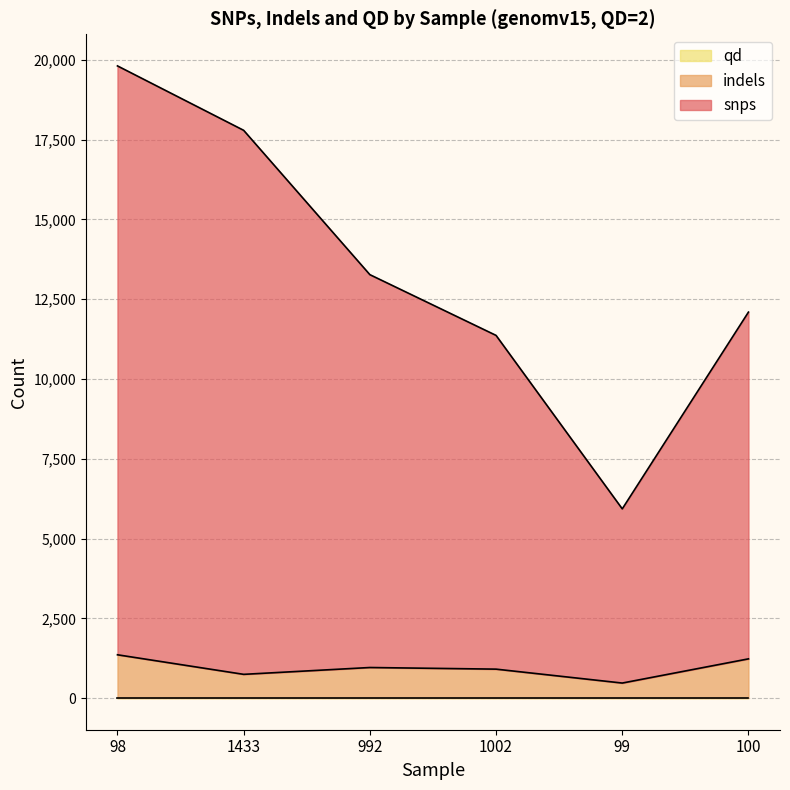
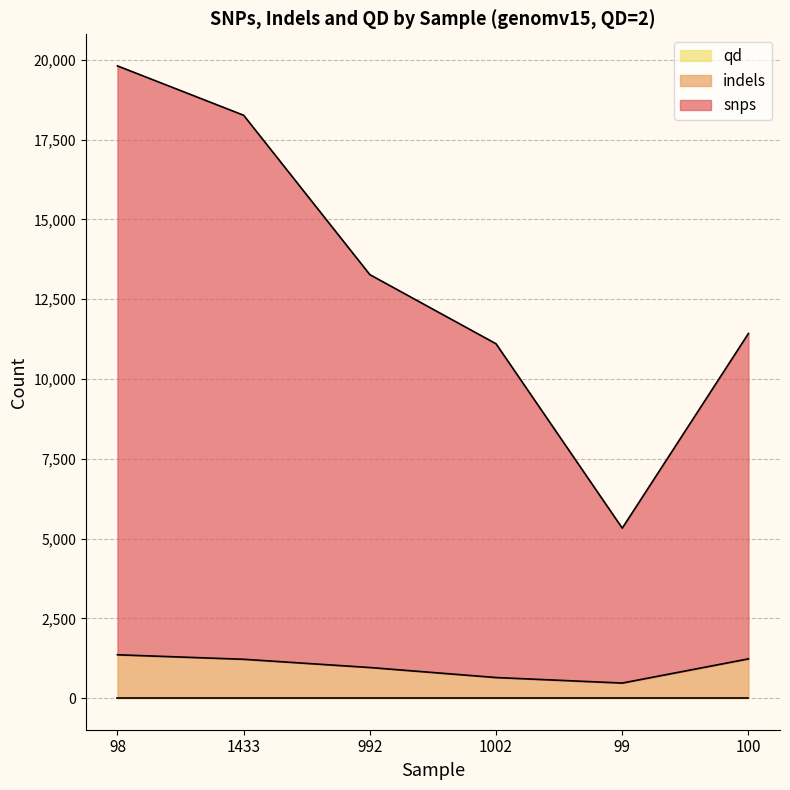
indels, 1433: 700 -> 1,200
indels, 1002: 900 -> 600
snps, 99: 5,500 -> 4,900
snps, 100: 10,900 -> 10,200
